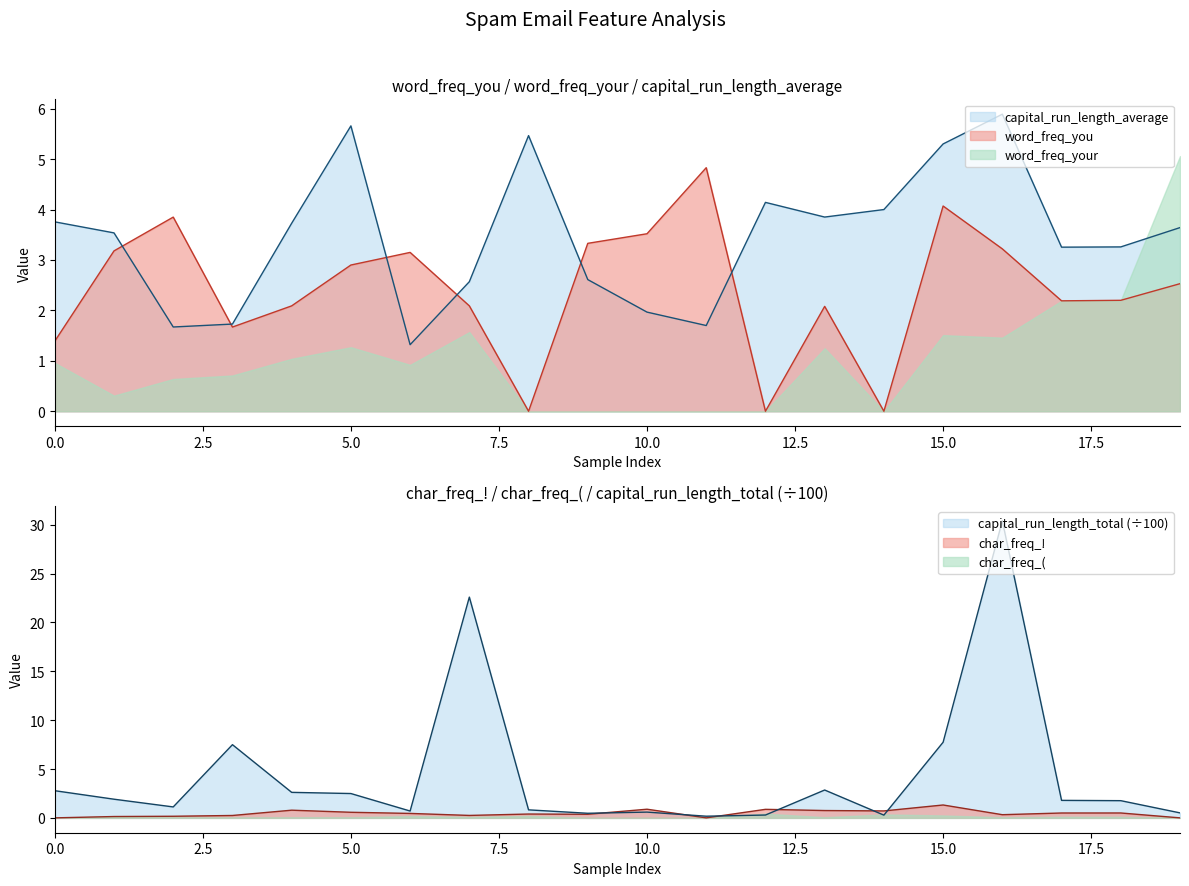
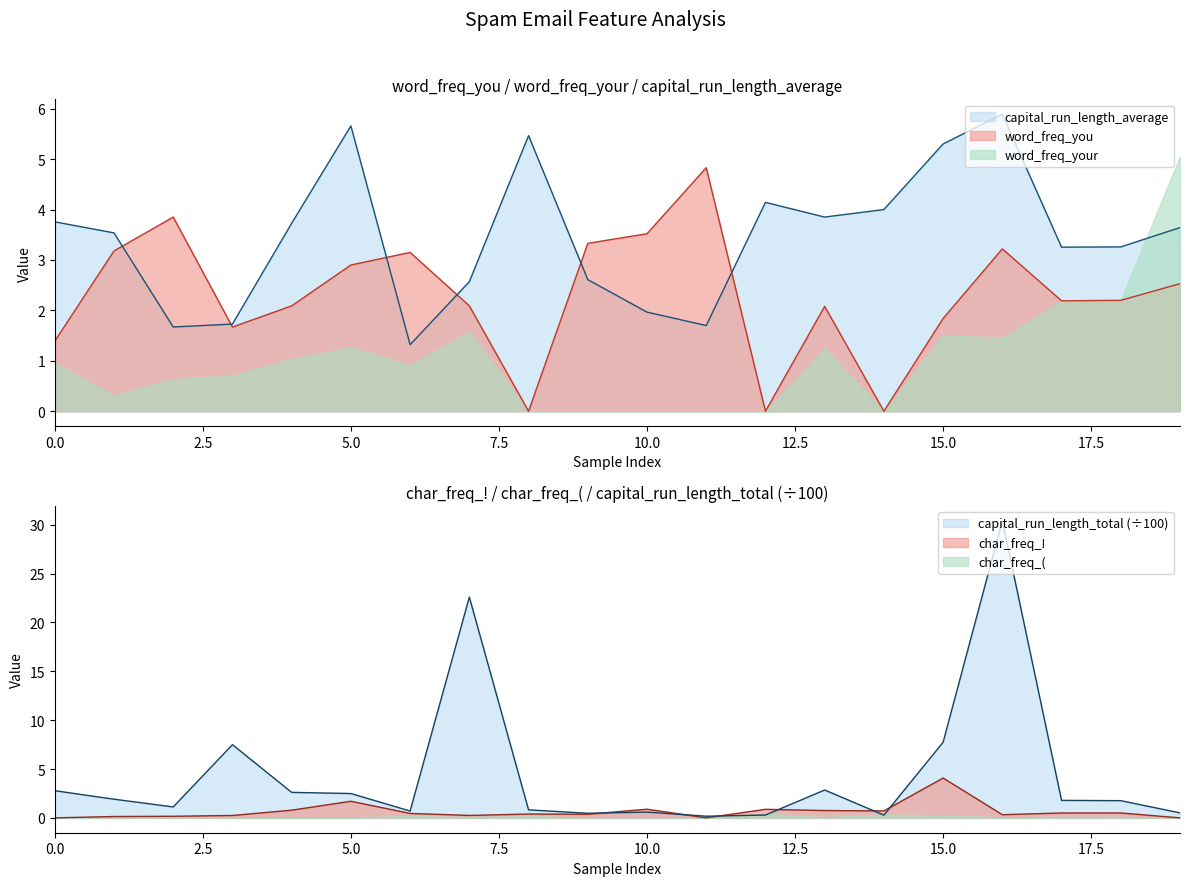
word_freq_you / word_freq_your / capital_run_length_average, word_freq_you, 15.0: 4.1 -> 1.8
char_freq_! / char_freq_( / capital_run_length_total (÷100), char_freq_!, 5.0: 1 -> 2
char_freq_! / char_freq_( / capital_run_length_total (÷100), char_freq_!, 15.0: 1 -> 4
